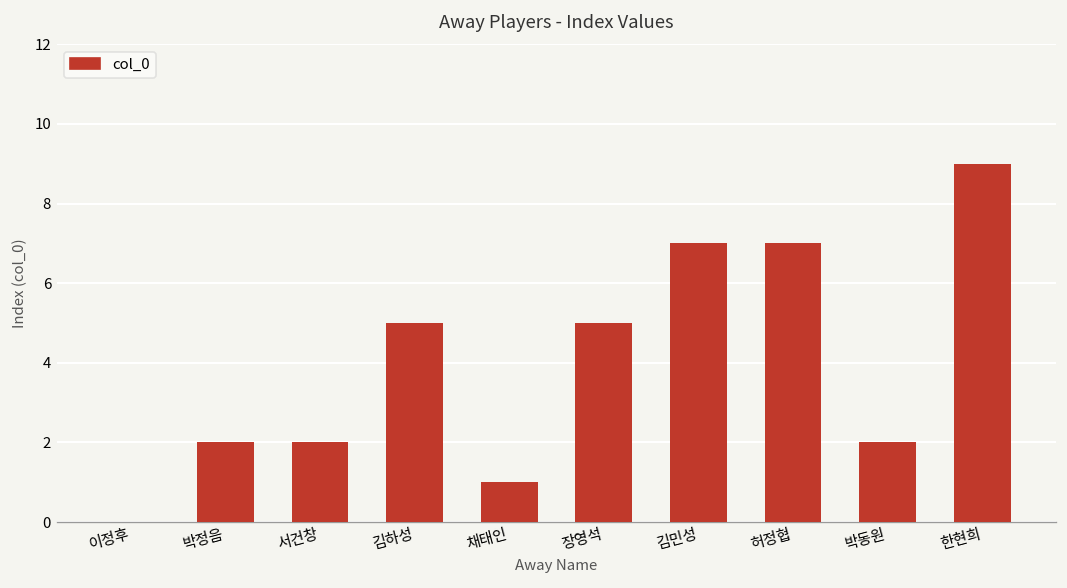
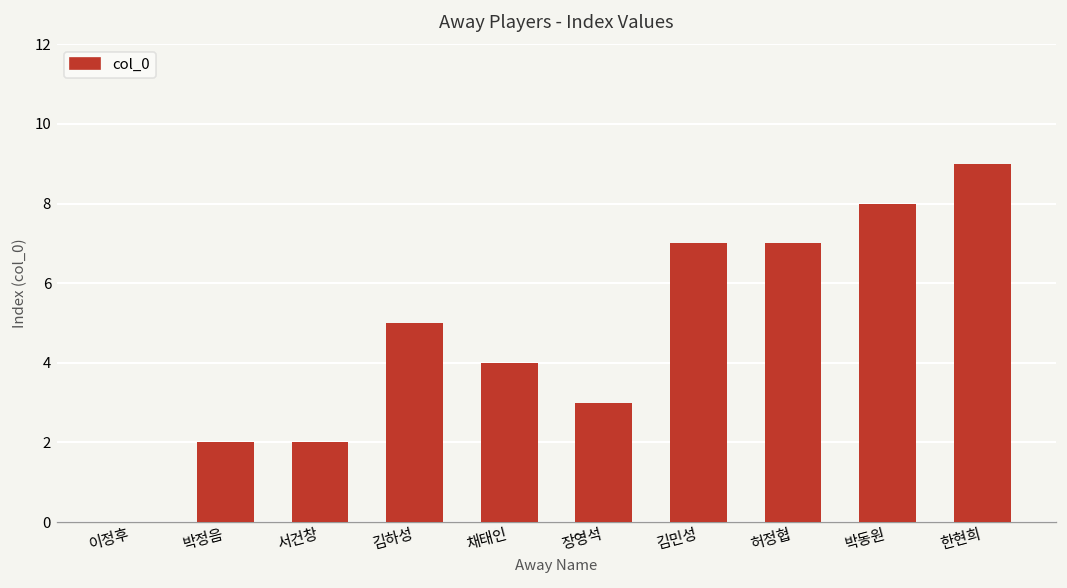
채태인: 1 -> 4
장영석: 5 -> 3
박동원: 2 -> 8
